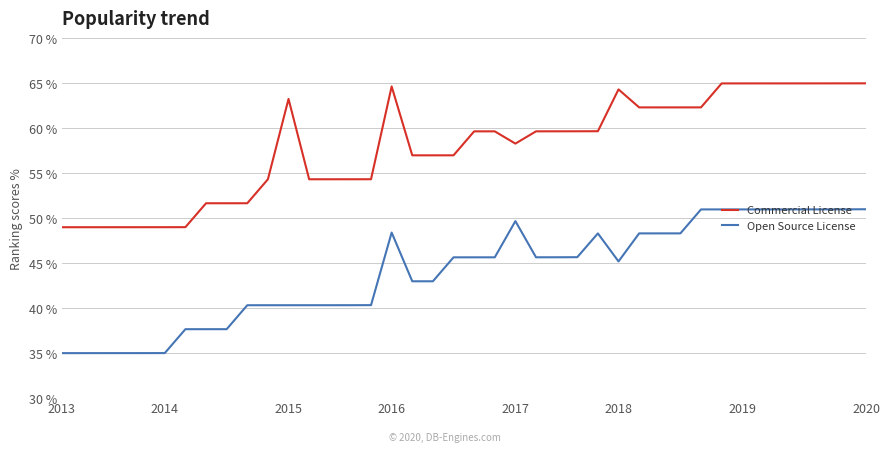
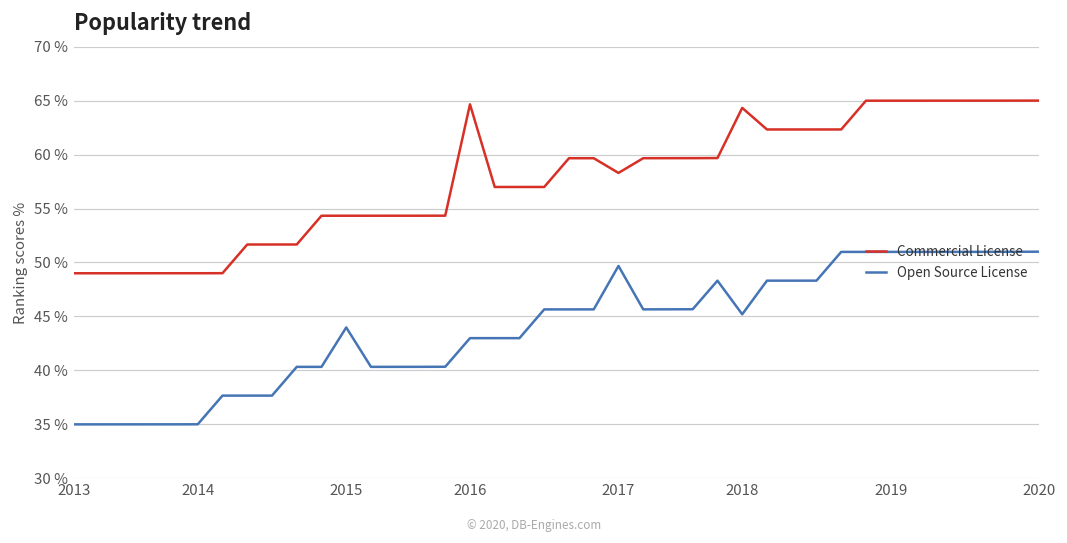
Commercial License, 2015: 63 % -> 54 %
Open Source License, 2015: 40 % -> 44 %
Open Source License, 2016: 48 % -> 43 %
